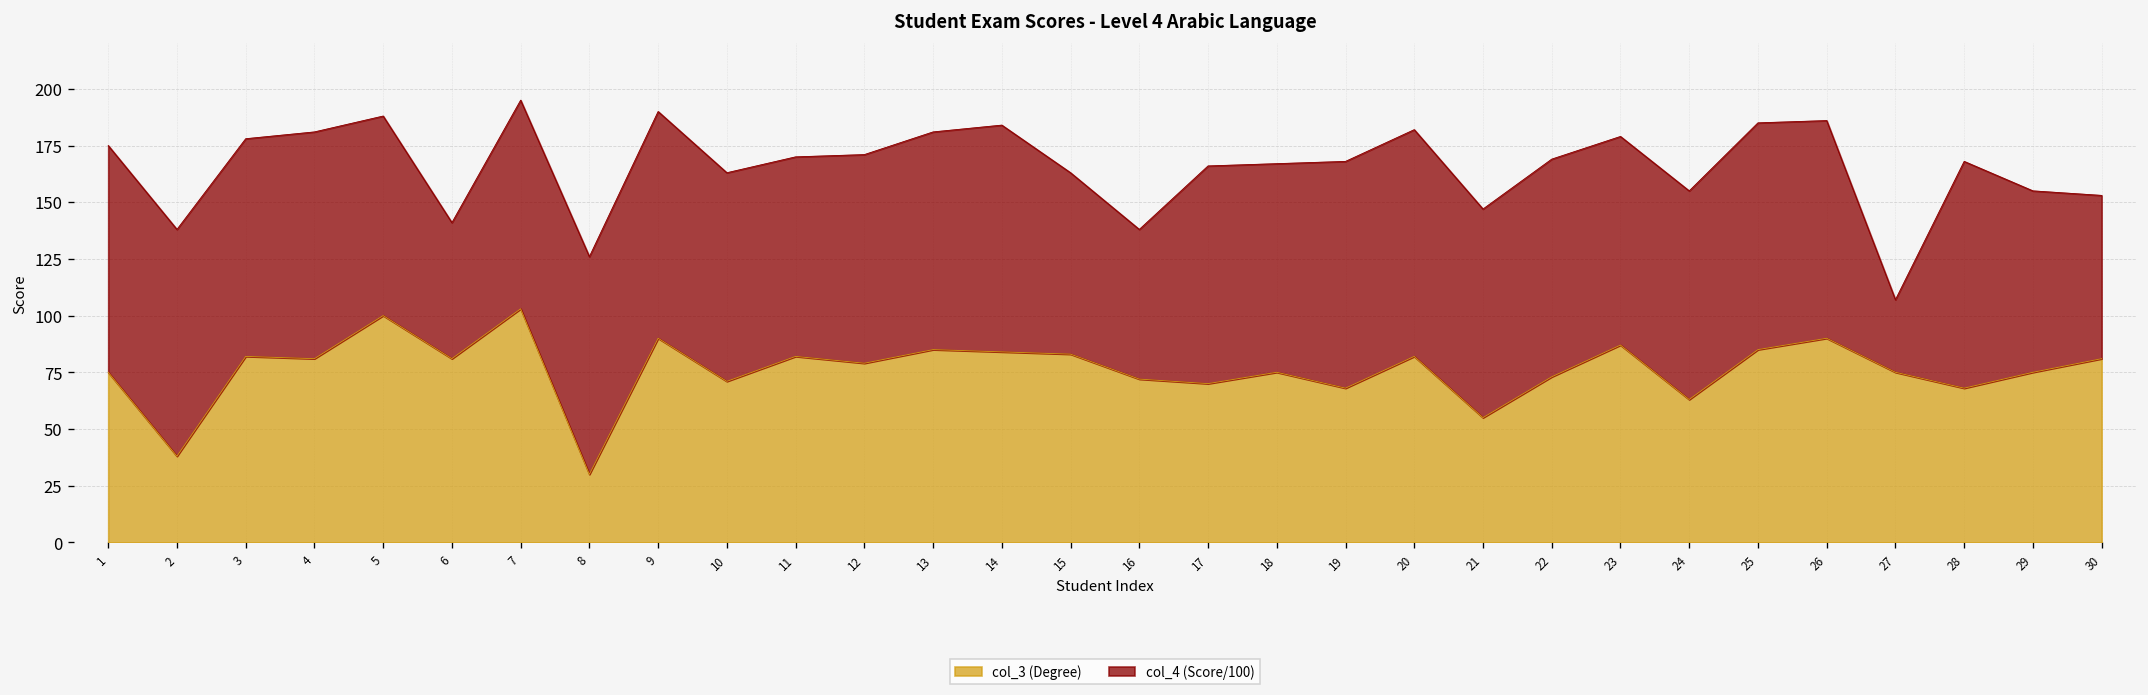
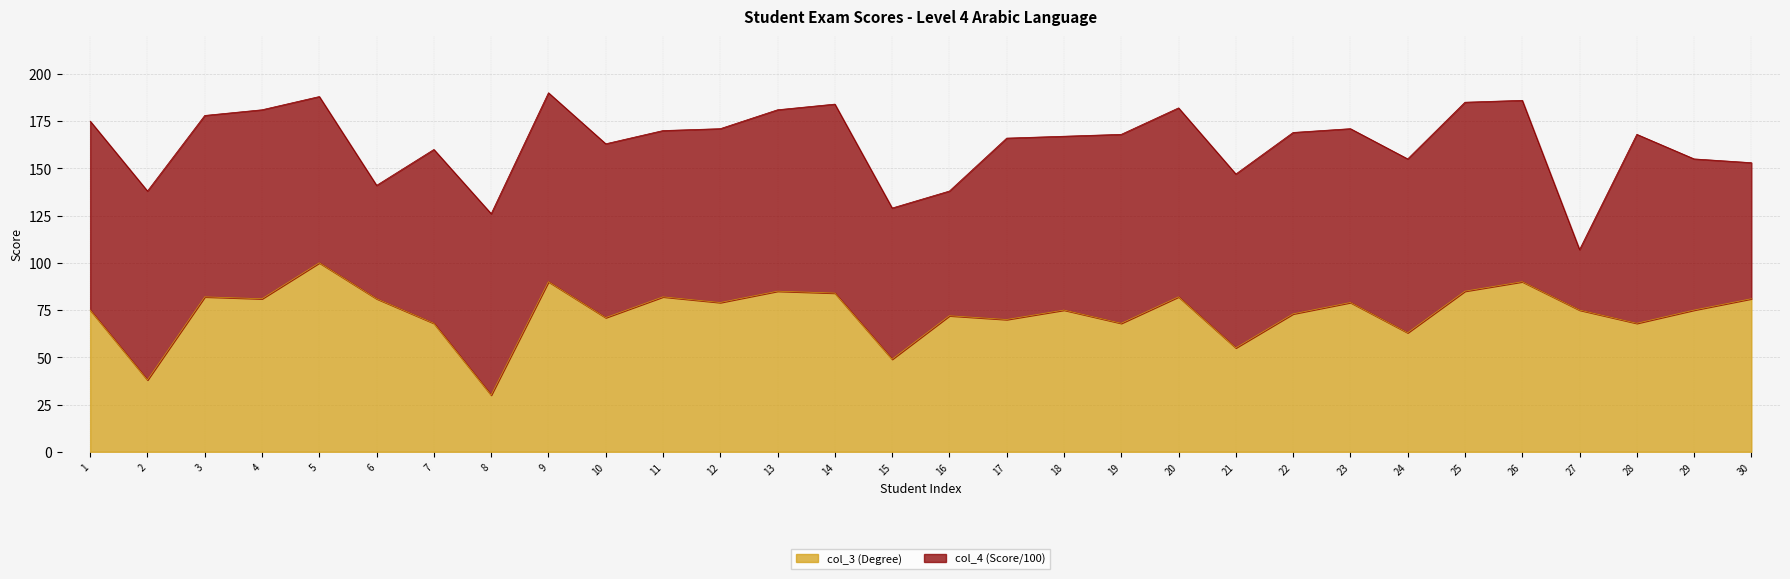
col_3 (Degree), 7: 103 -> 68
col_3 (Degree), 15: 83 -> 49
col_3 (Degree), 23: 87 -> 79
